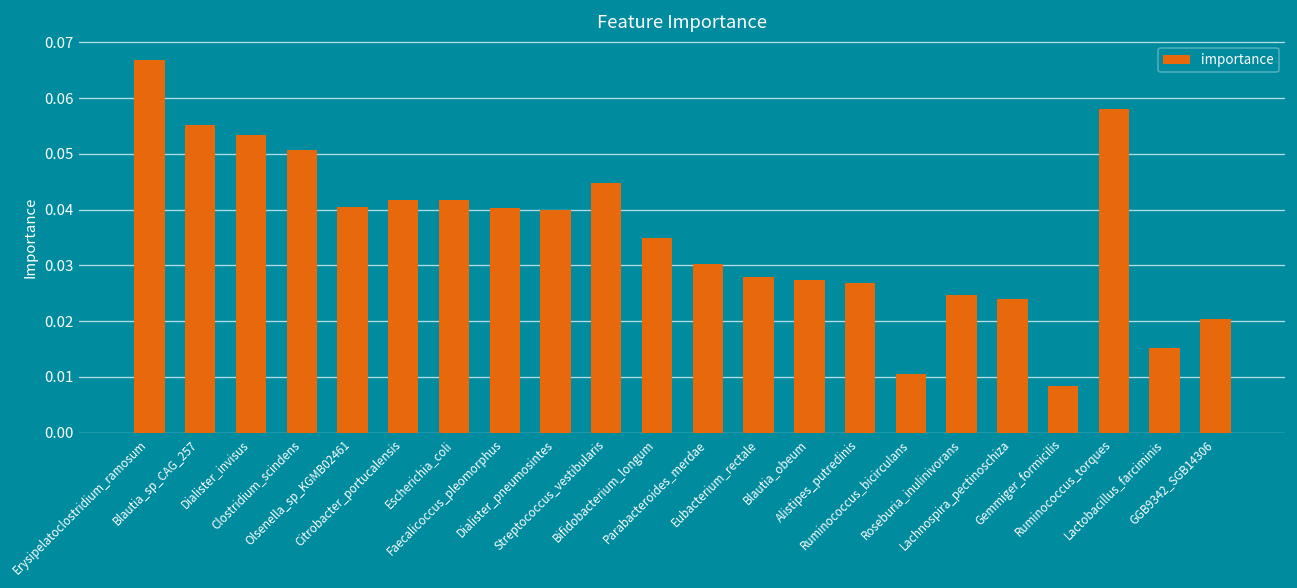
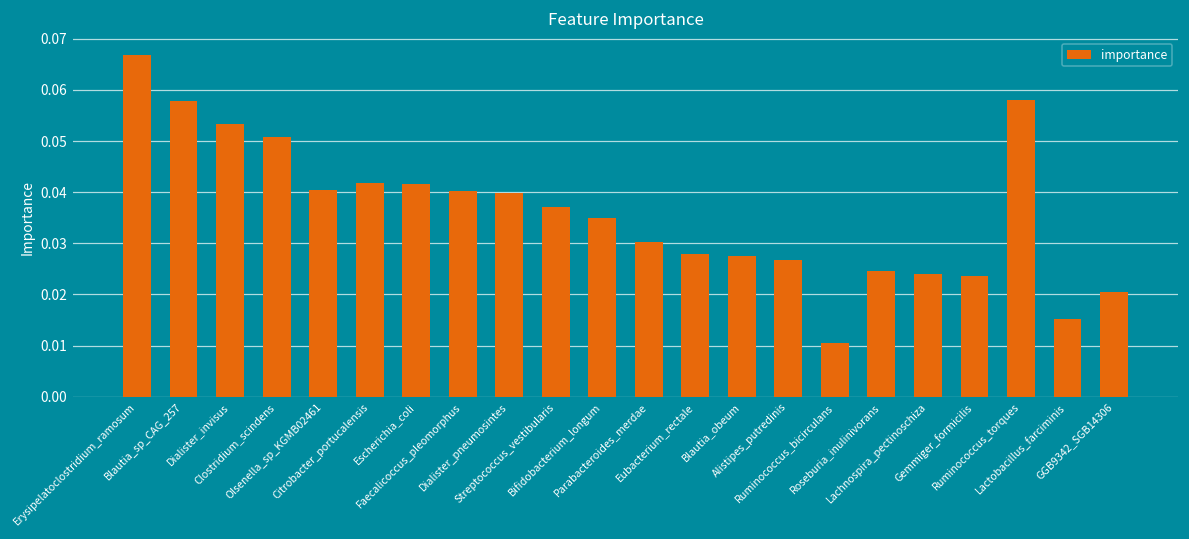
Blautia_sp_CAG_257: 0.055 -> 0.058
Streptococcus_vestibularis: 0.045 -> 0.037
Gemmiger_formicilis: 0.008 -> 0.024
